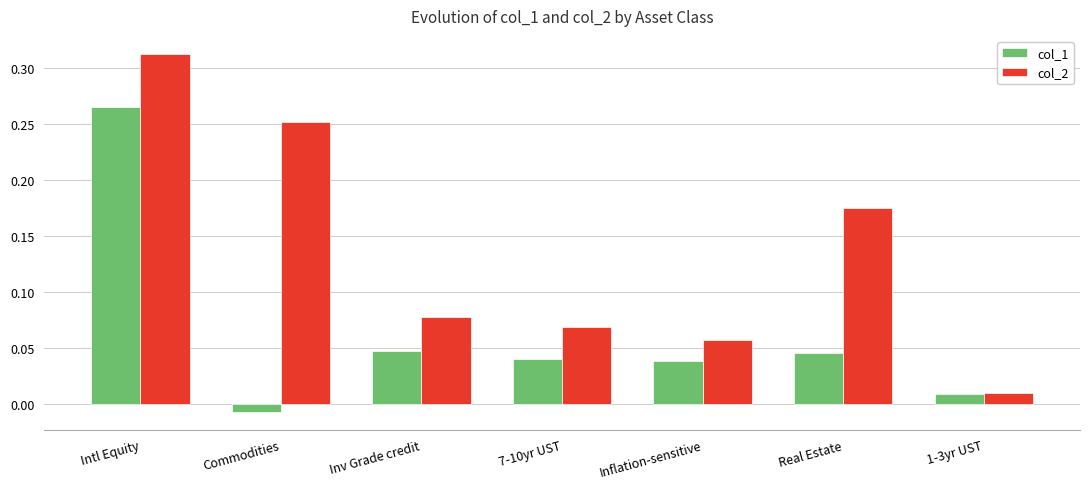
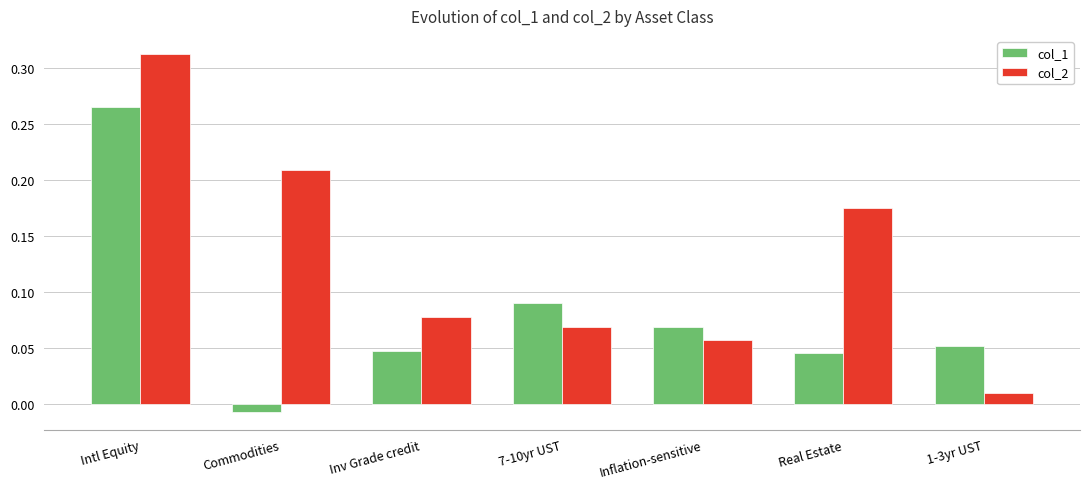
col_2, Commodities: 0.252 -> 0.209
col_1, 7-10yr UST: 0.041 -> 0.091
col_1, Inflation-sensitive: 0.039 -> 0.069
col_1, 1-3yr UST: 0.009 -> 0.052
